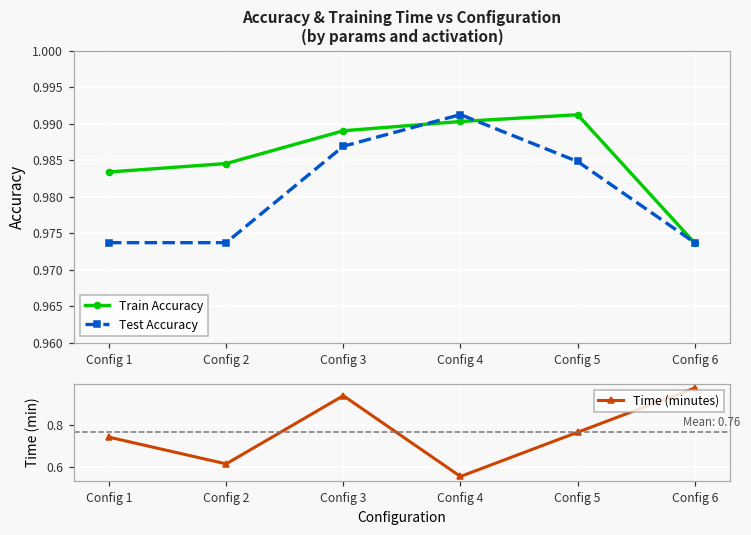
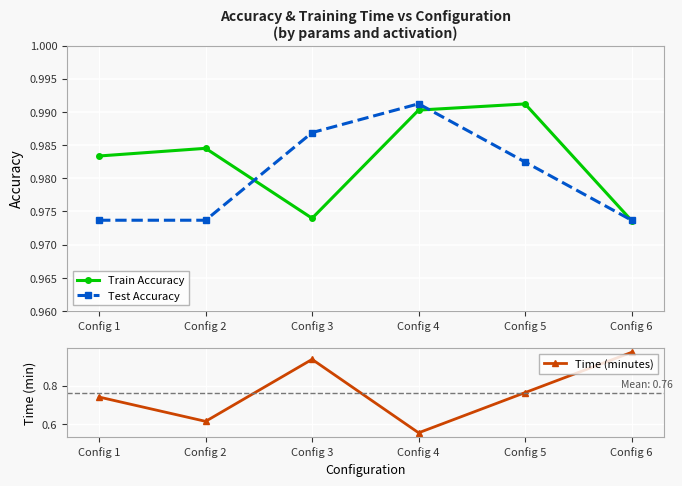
Accuracy & Training Time vs Configuration (by params and activation), Train Accuracy, Config 3: 0.989 -> 0.974
Accuracy & Training Time vs Configuration (by params and activation), Test Accuracy, Config 5: 0.985 -> 0.982
